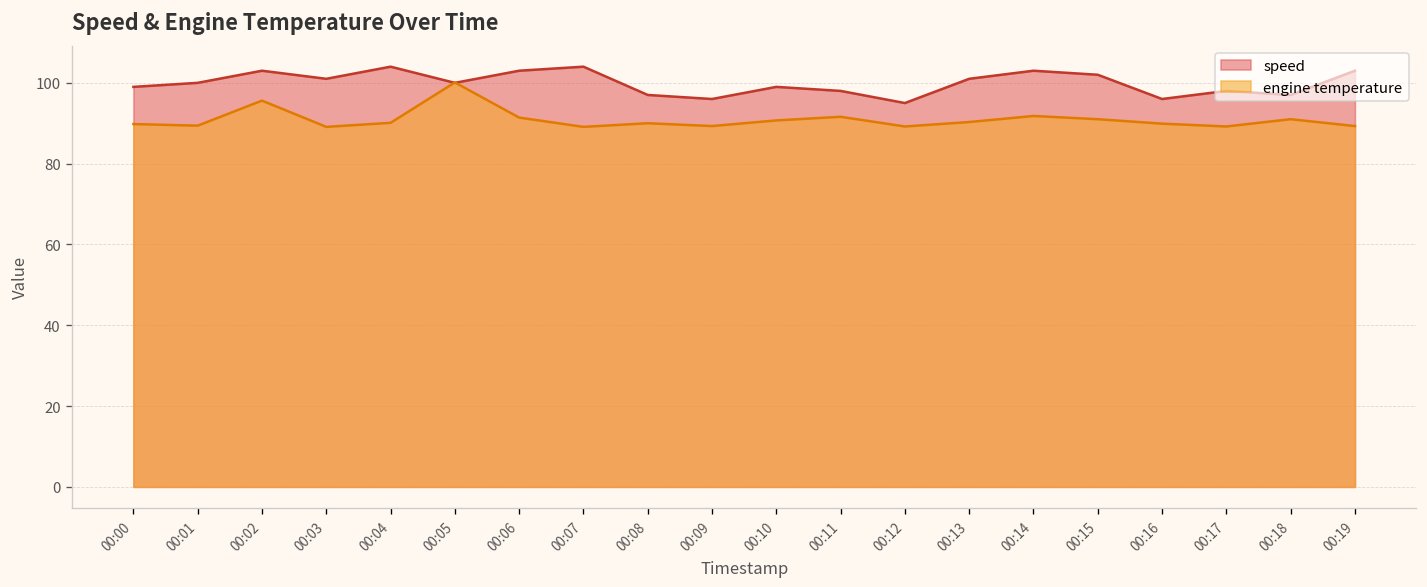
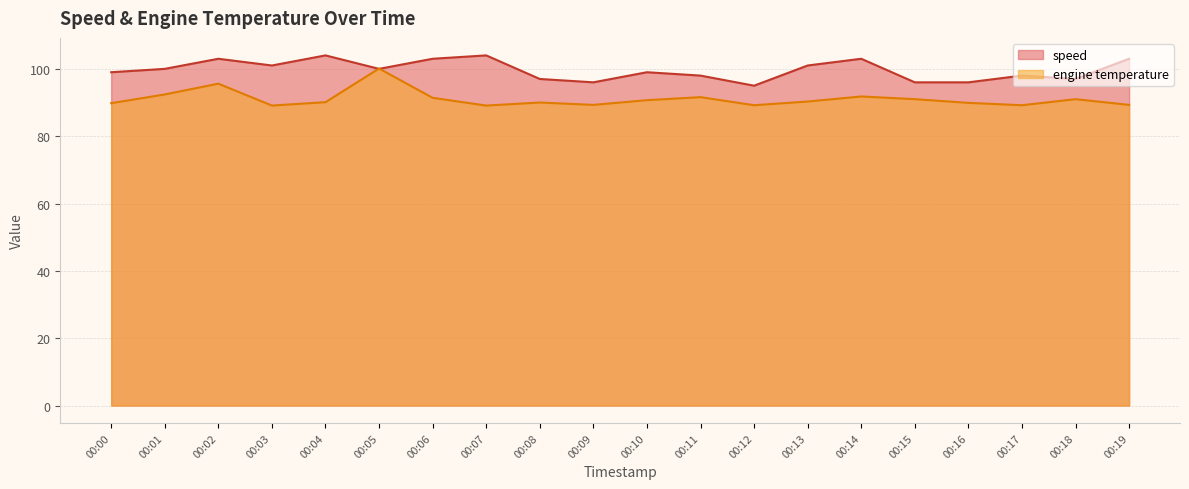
engine temperature, 00:01: 89 -> 92
speed, 00:15: 102 -> 96
